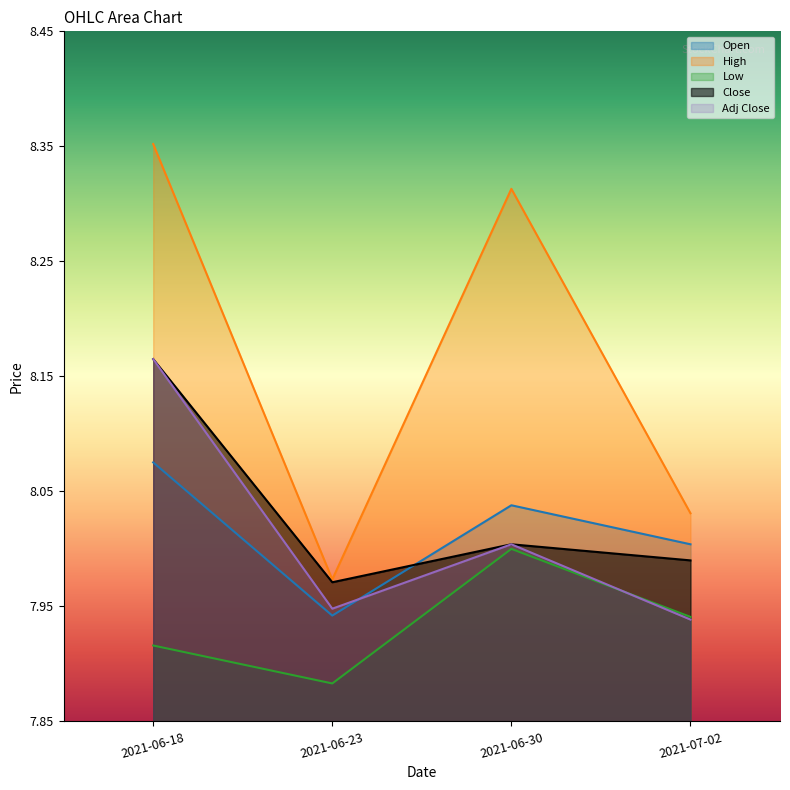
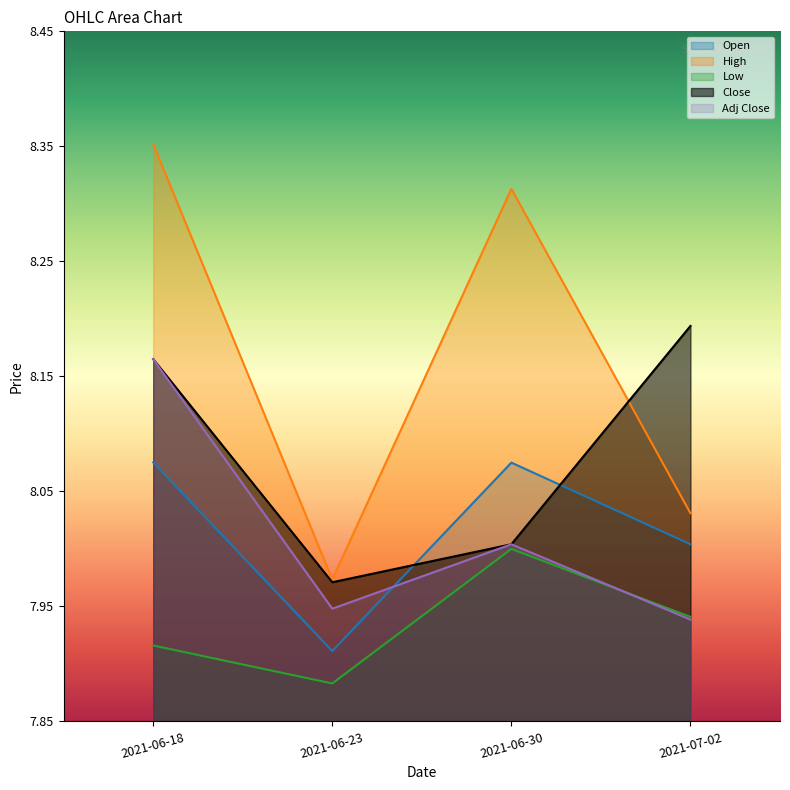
Open, 2021-06-23: 7.942 -> 7.911
Open, 2021-06-30: 8.038 -> 8.075
Close, 2021-07-02: 7.990 -> 8.194
